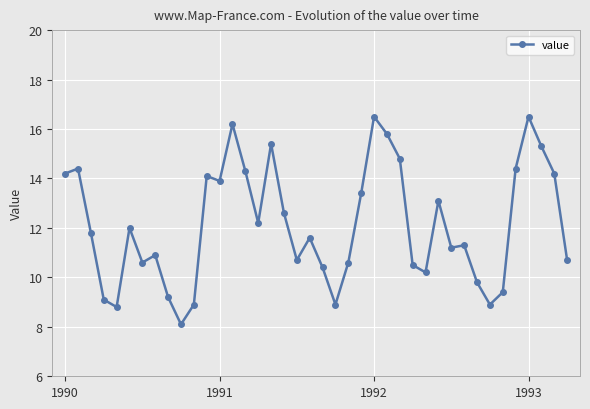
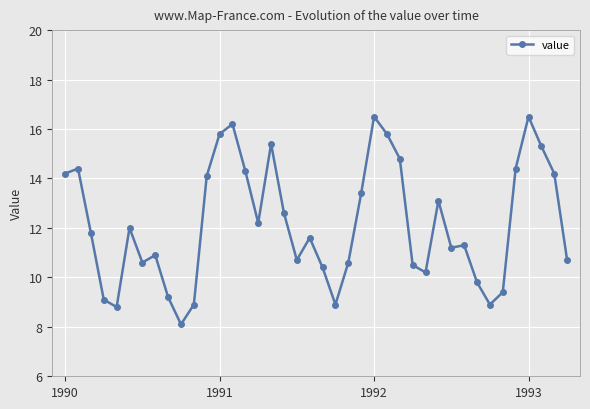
1991: 13.9 -> 15.8
